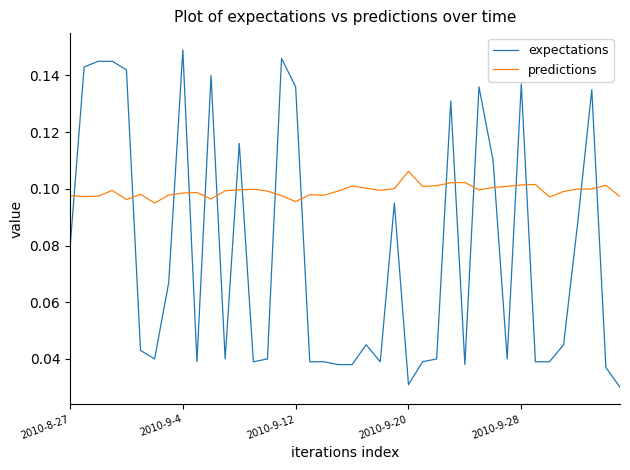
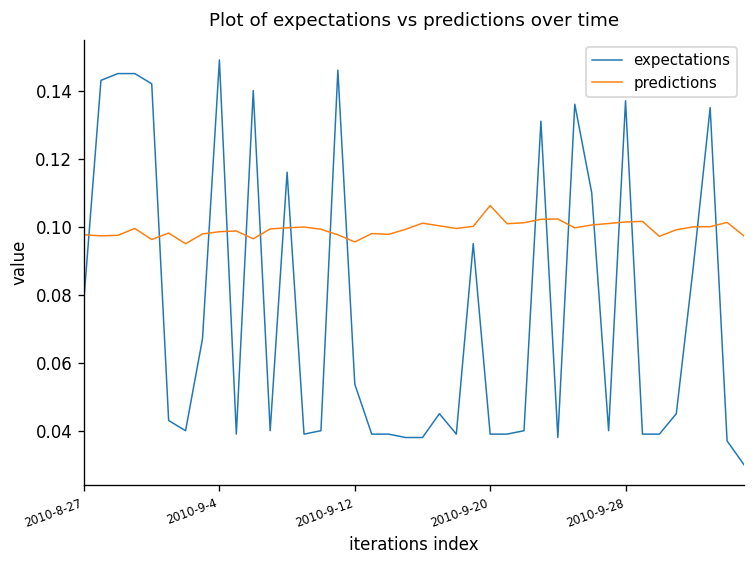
expectations, 2010-9-12: 0.136 -> 0.054
expectations, 2010-9-20: 0.031 -> 0.039
